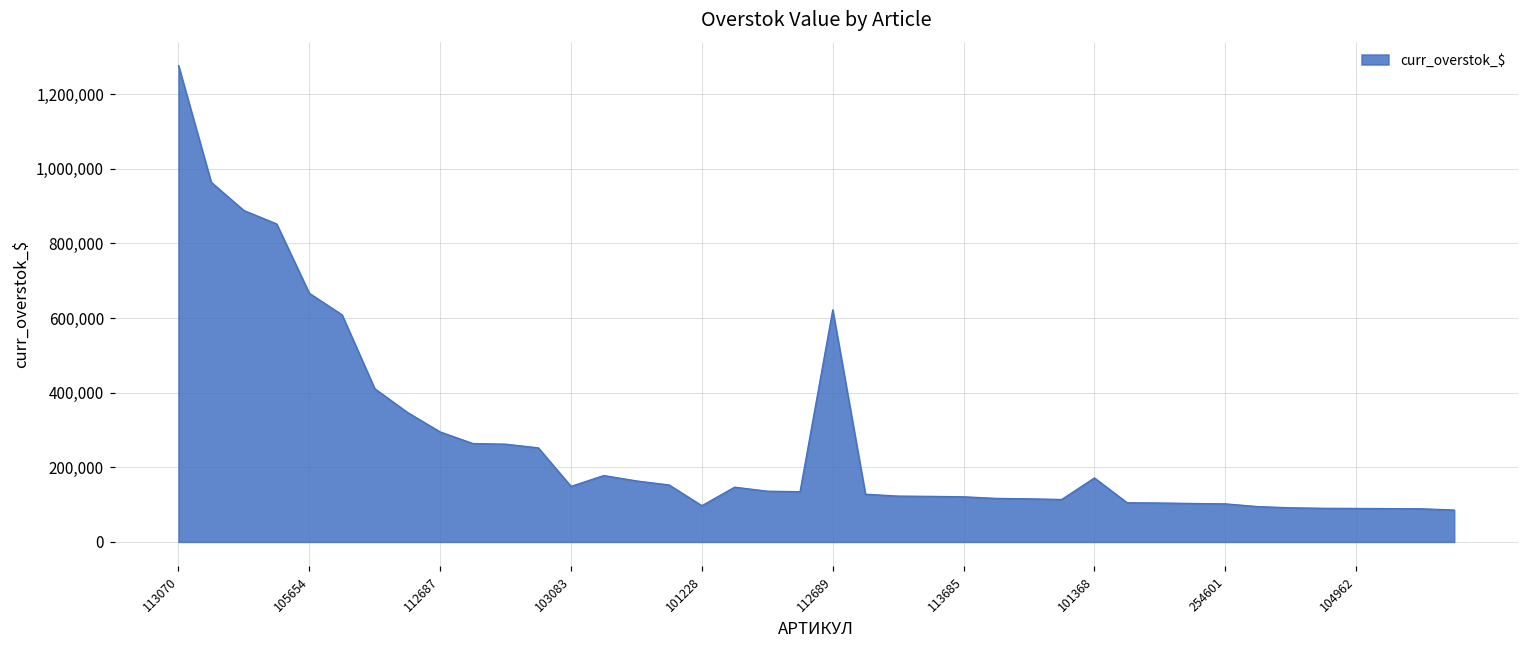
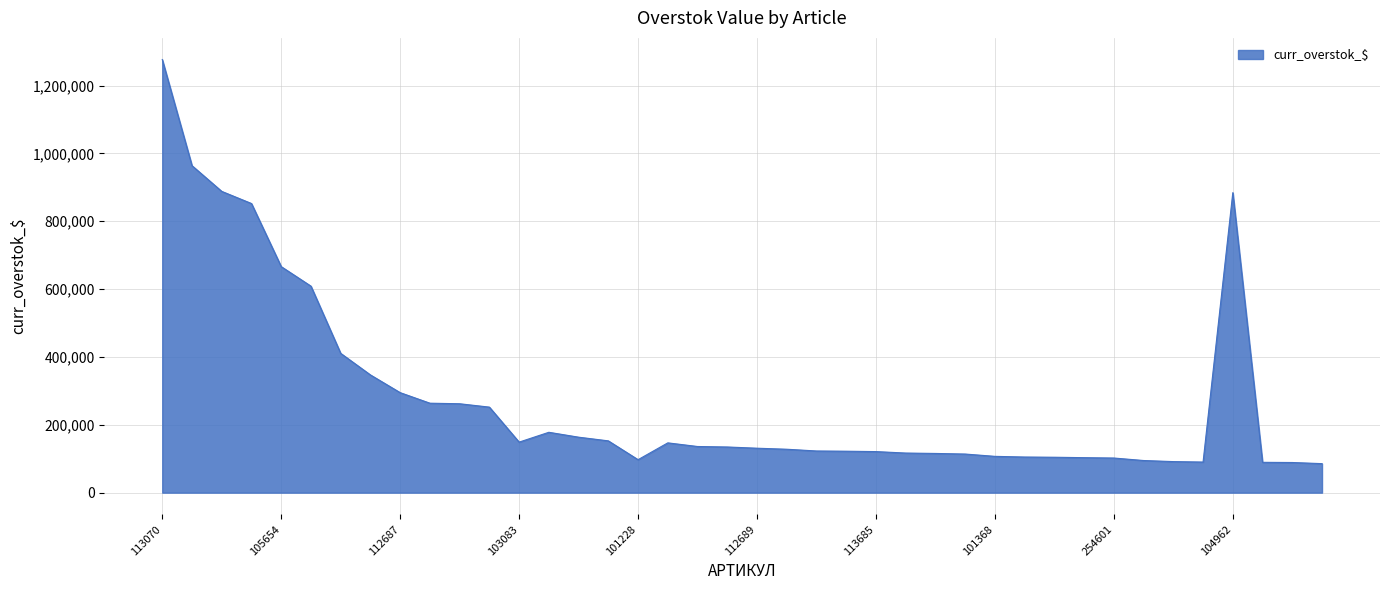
112689: 620,000 -> 130,000
101368: 170,000 -> 110,000
104962: 90,000 -> 880,000
